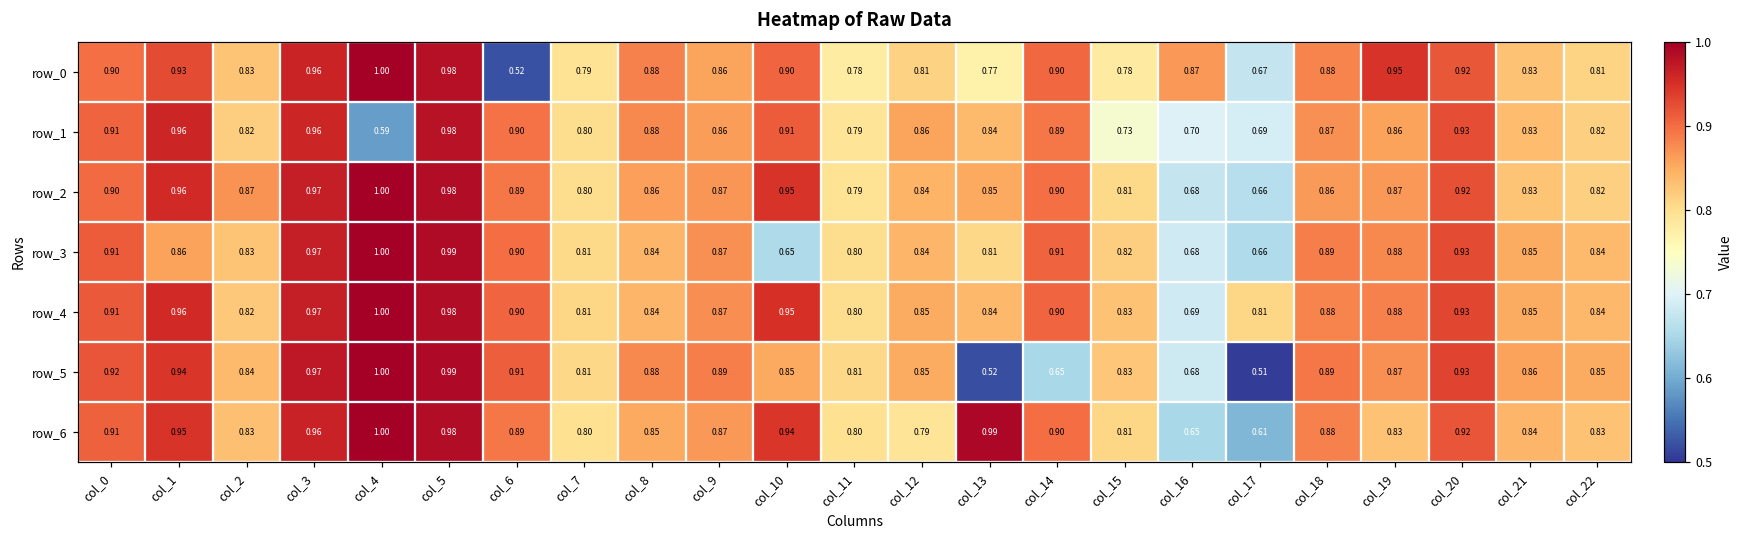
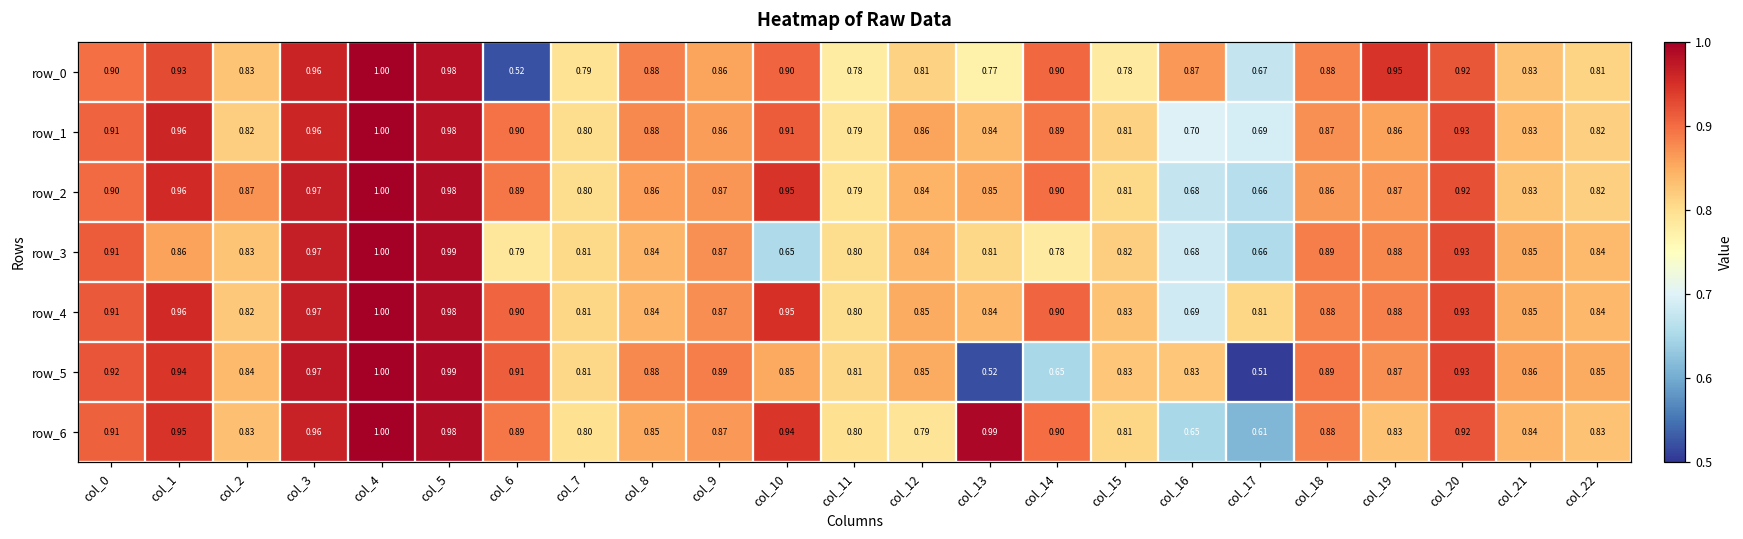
row_1, col_4: 0.59 -> 1.00
row_1, col_15: 0.73 -> 0.81
row_3, col_6: 0.90 -> 0.79
row_3, col_14: 0.91 -> 0.78
row_5, col_16: 0.68 -> 0.83
